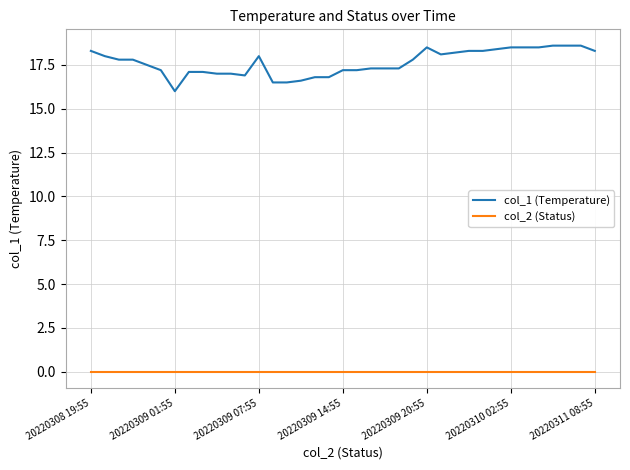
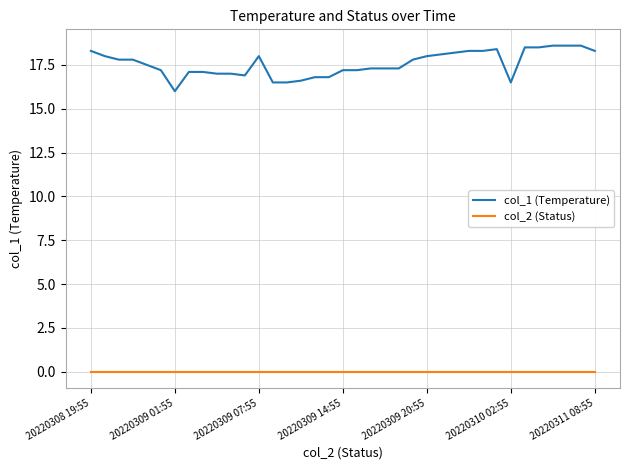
col_1 (Temperature), 20220309 20:55: 18.5 -> 18.0
col_1 (Temperature), 20220310 02:55: 18.5 -> 16.5
